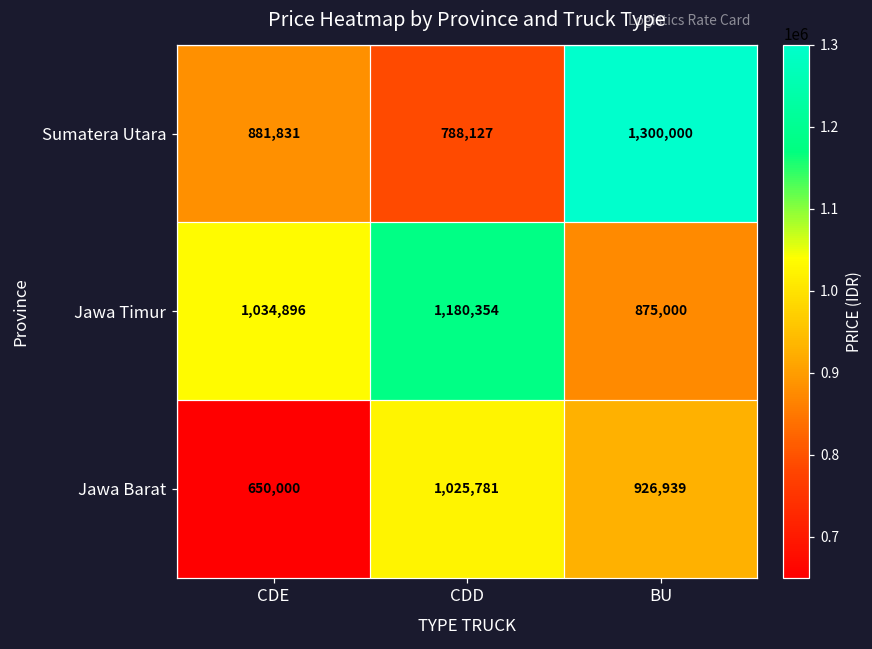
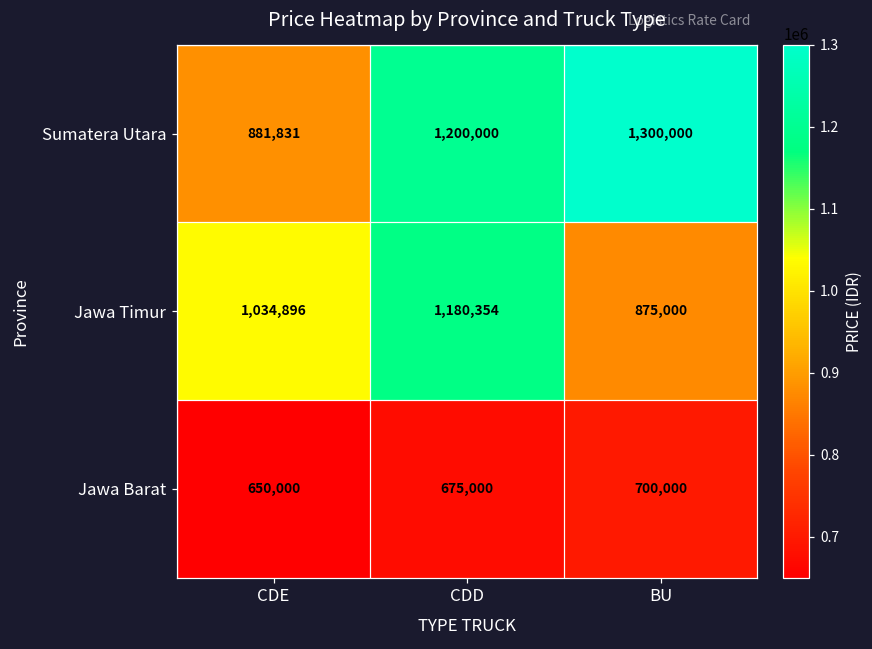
Sumatera Utara, CDD: 788,127 -> 1,200,000
Jawa Barat, CDD: 1,025,781 -> 675,000
Jawa Barat, BU: 926,939 -> 700,000
